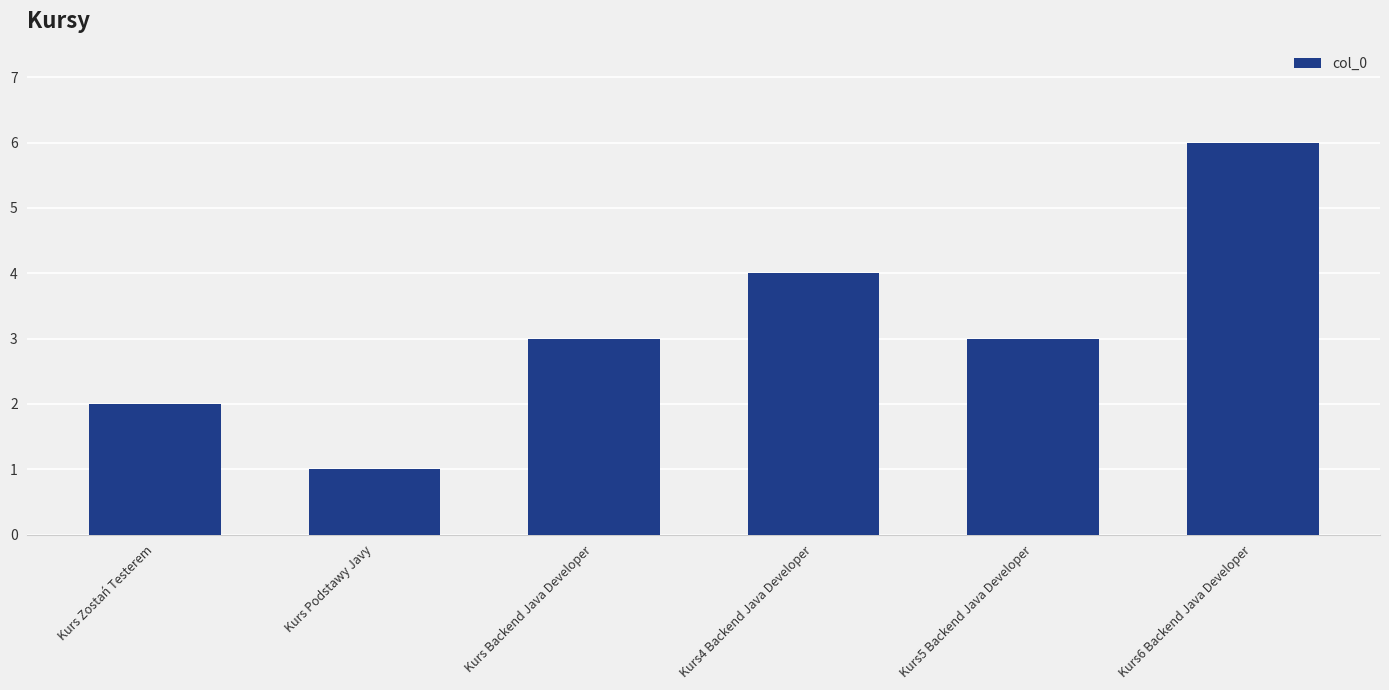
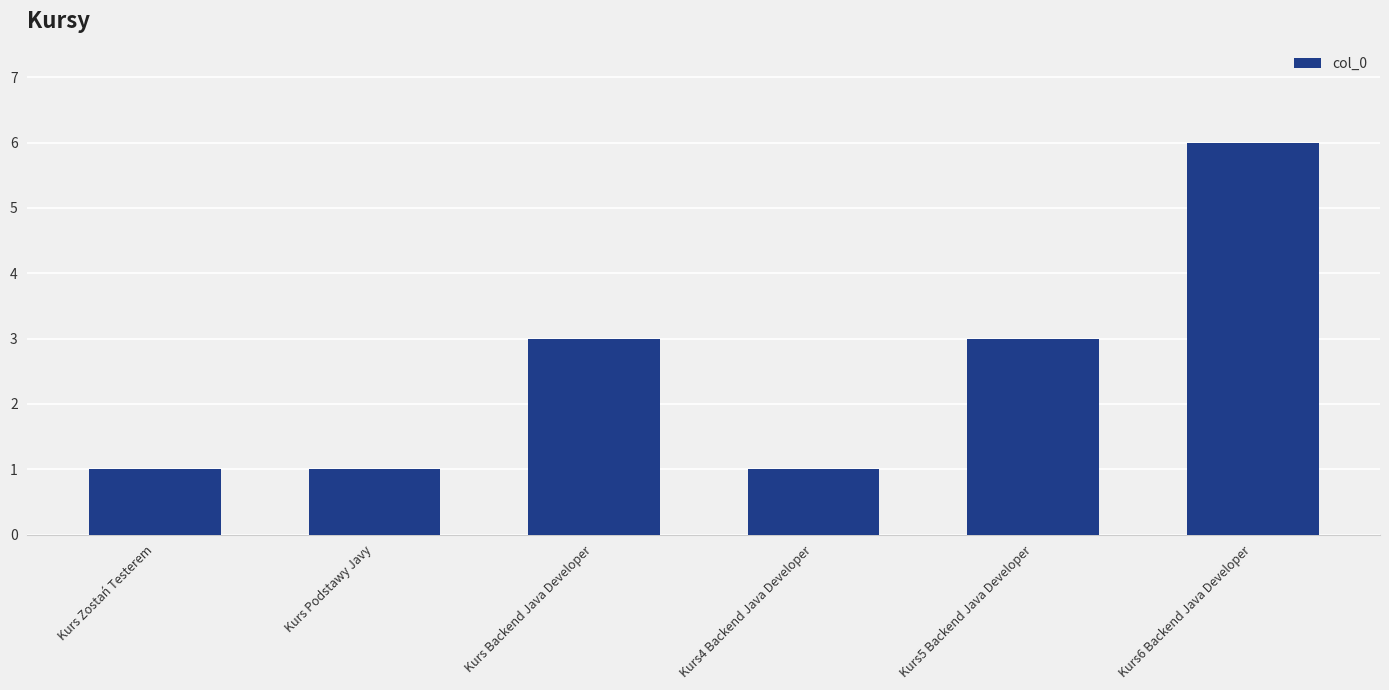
Kurs Zostań Testerem: 2 -> 1
Kurs4 Backend Java Developer: 4 -> 1
